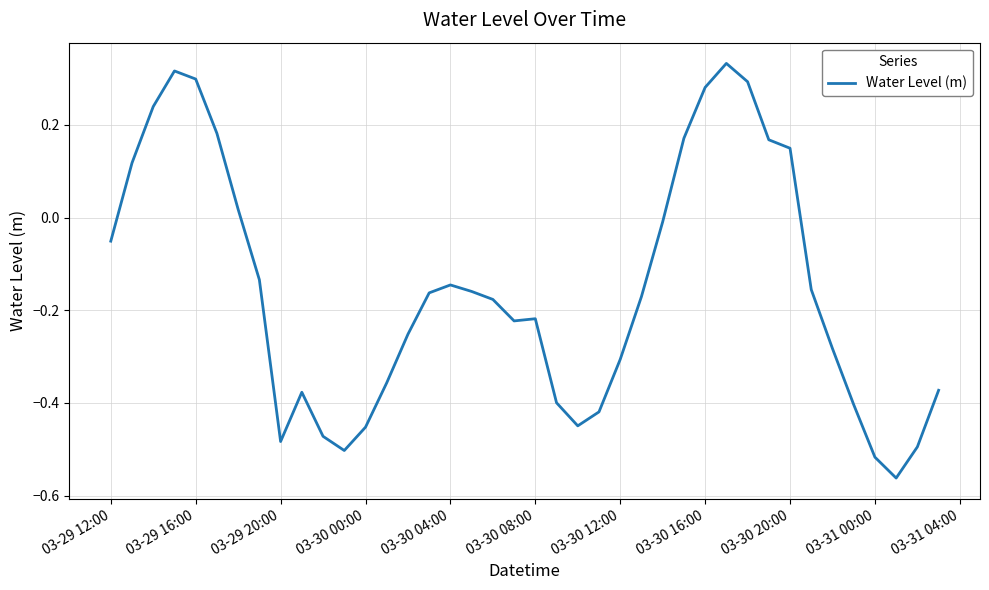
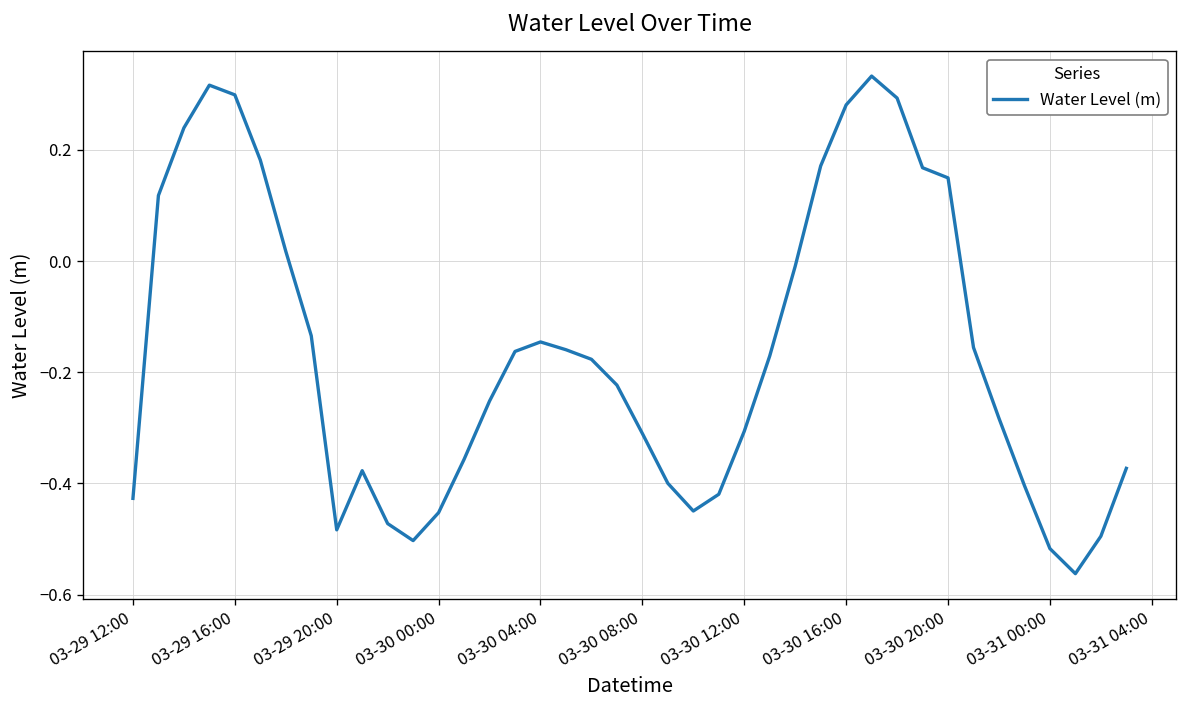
03-29 12:00: -0.05 -> -0.43
03-30 08:00: -0.22 -> -0.31
